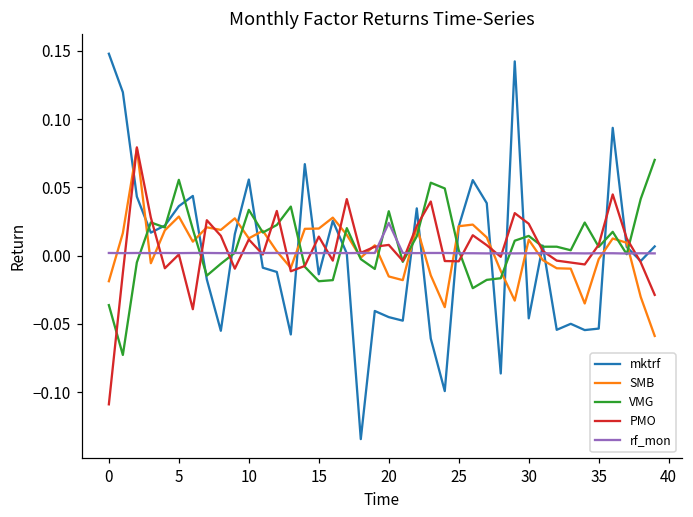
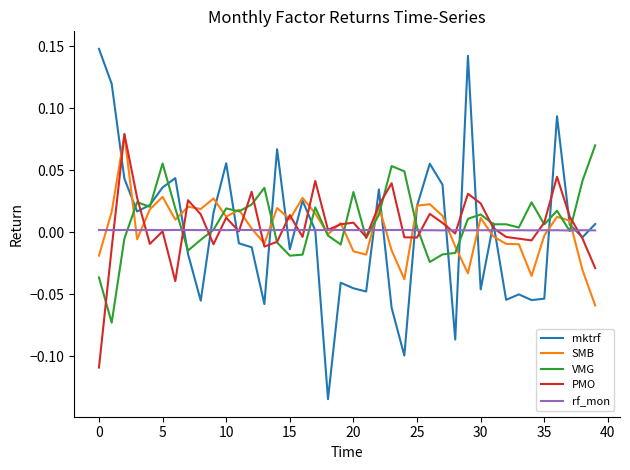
VMG, 10: 0.034 -> 0.019
SMB, 15: 0.020 -> 0.011
rf_mon, 20: 0.024 -> 0.002
